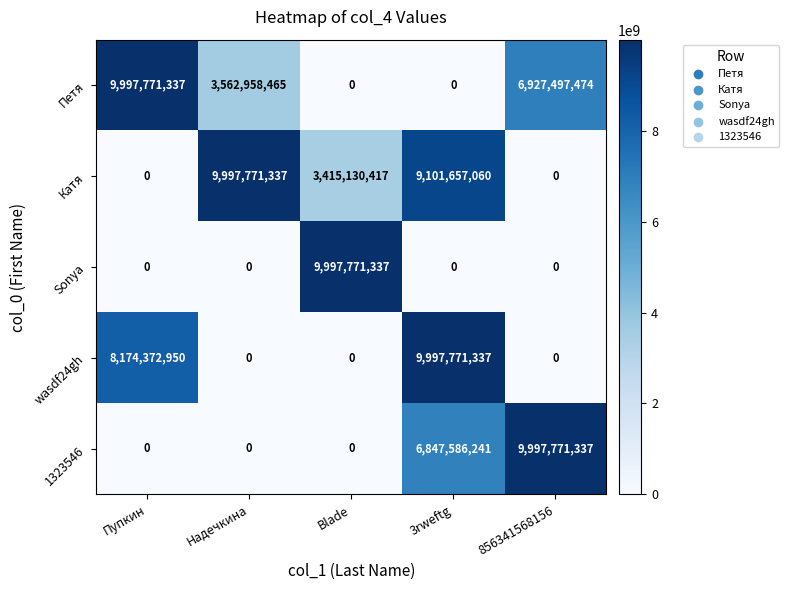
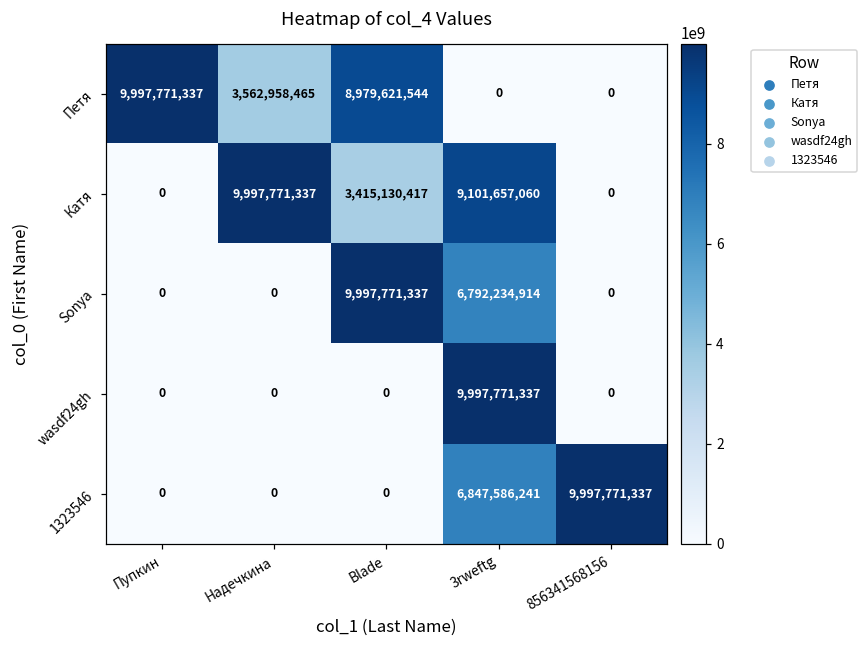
Петя, Blade: 0 -> 8,979,621,544
Петя, 856341568156: 6,927,497,474 -> 0
Sonya, 3rweftg: 0 -> 6,792,234,914
wasdf24gh, Пупкин: 8,174,372,950 -> 0
